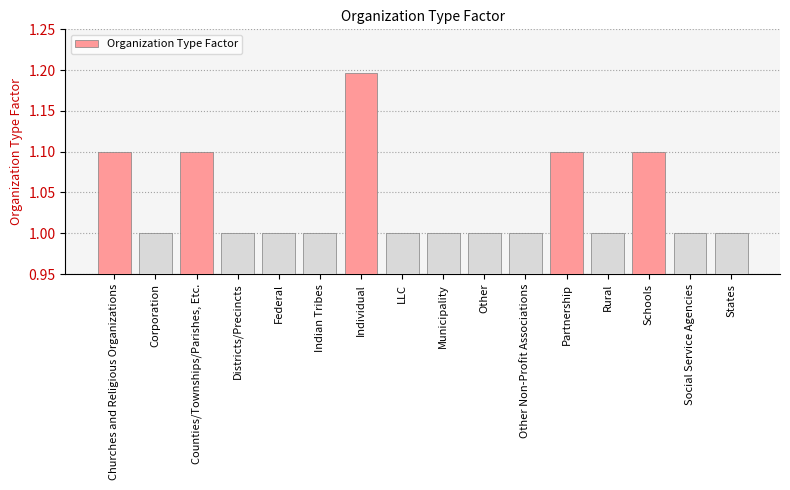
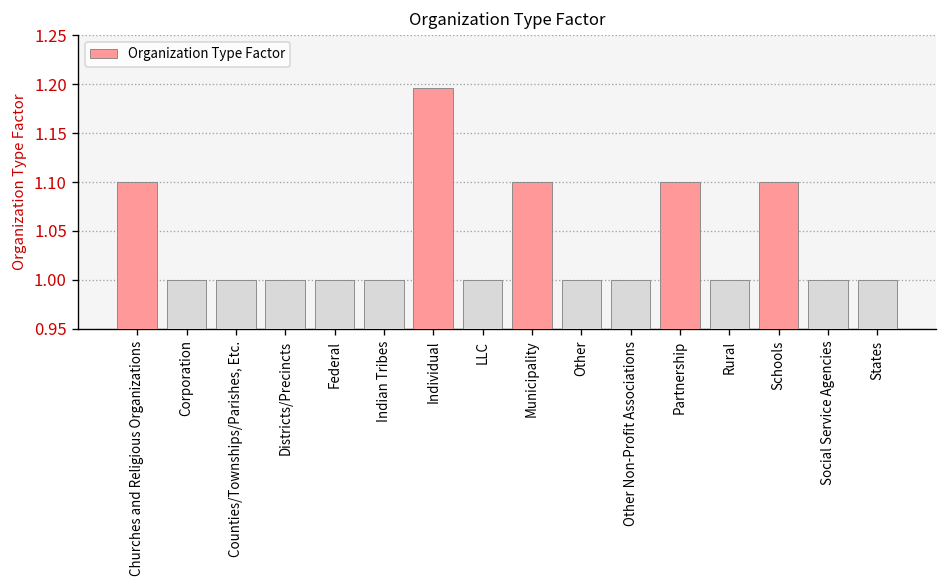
Counties/Townships/Parishes, Etc.: 1.1 -> 1.0
Municipality: 1.0 -> 1.1
